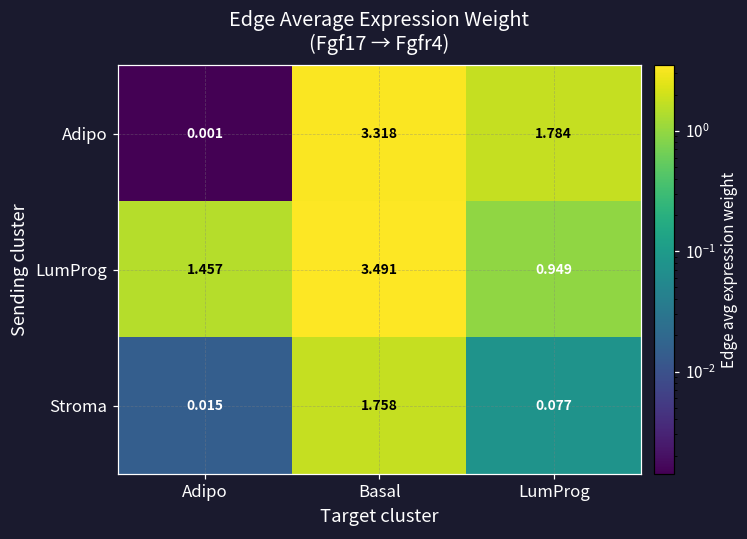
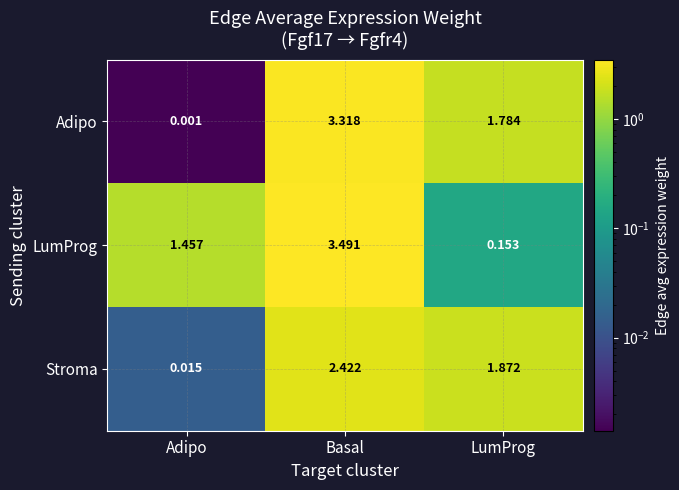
LumProg, LumProg: 0.949 -> 0.153
Stroma, Basal: 1.758 -> 2.422
Stroma, LumProg: 0.077 -> 1.872
